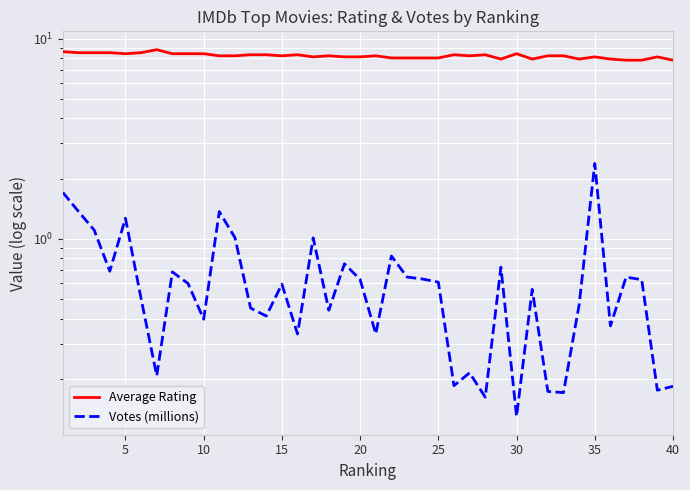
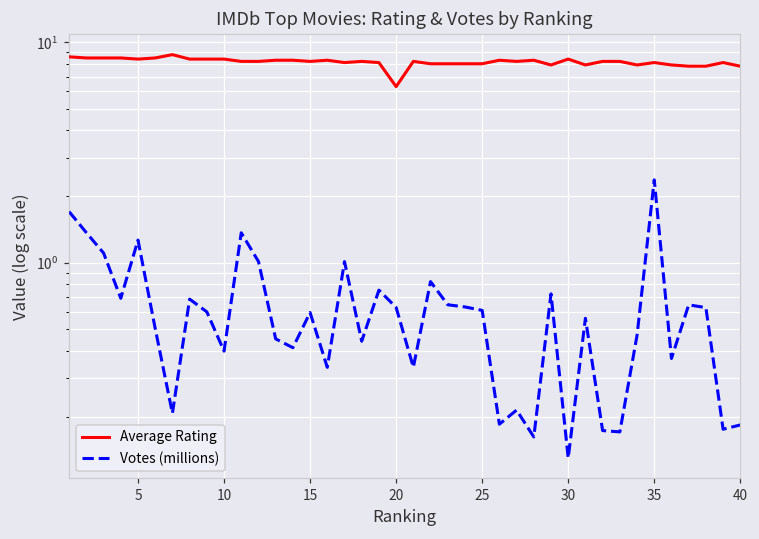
Average Rating, 20: 8.1 -> 6.3
